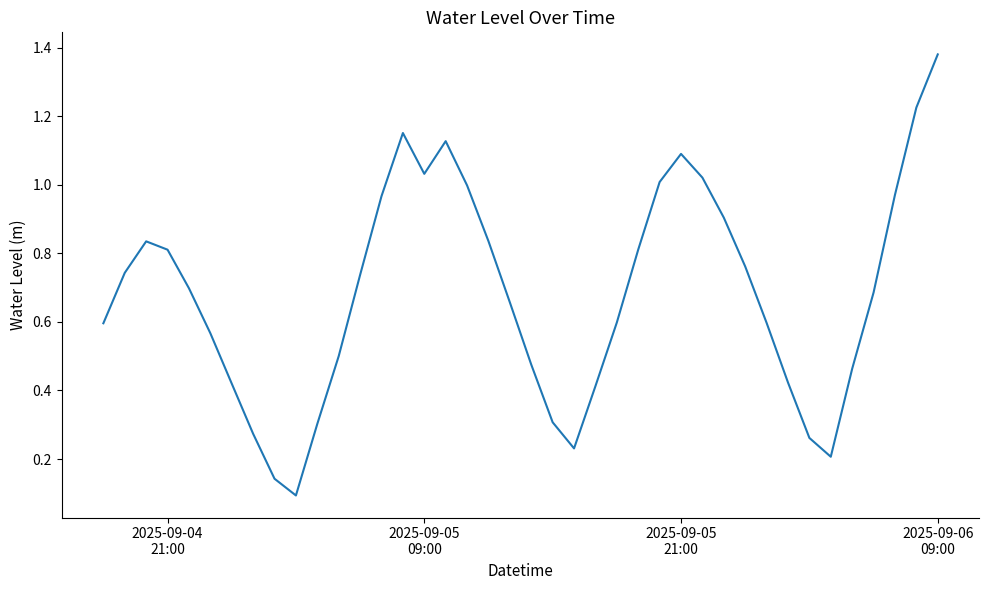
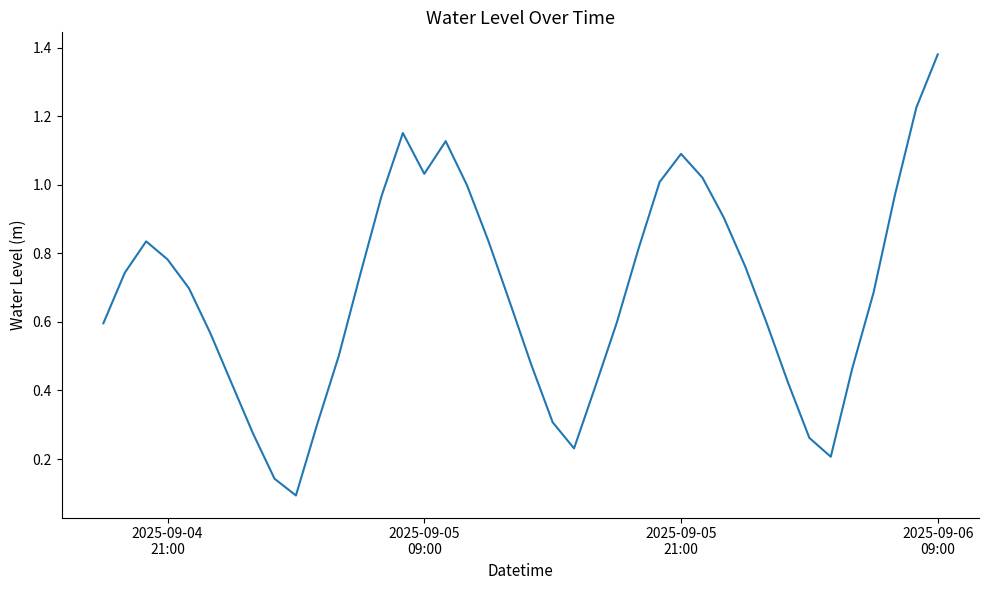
2025-09-04 21:00: 0.81 -> 0.78
